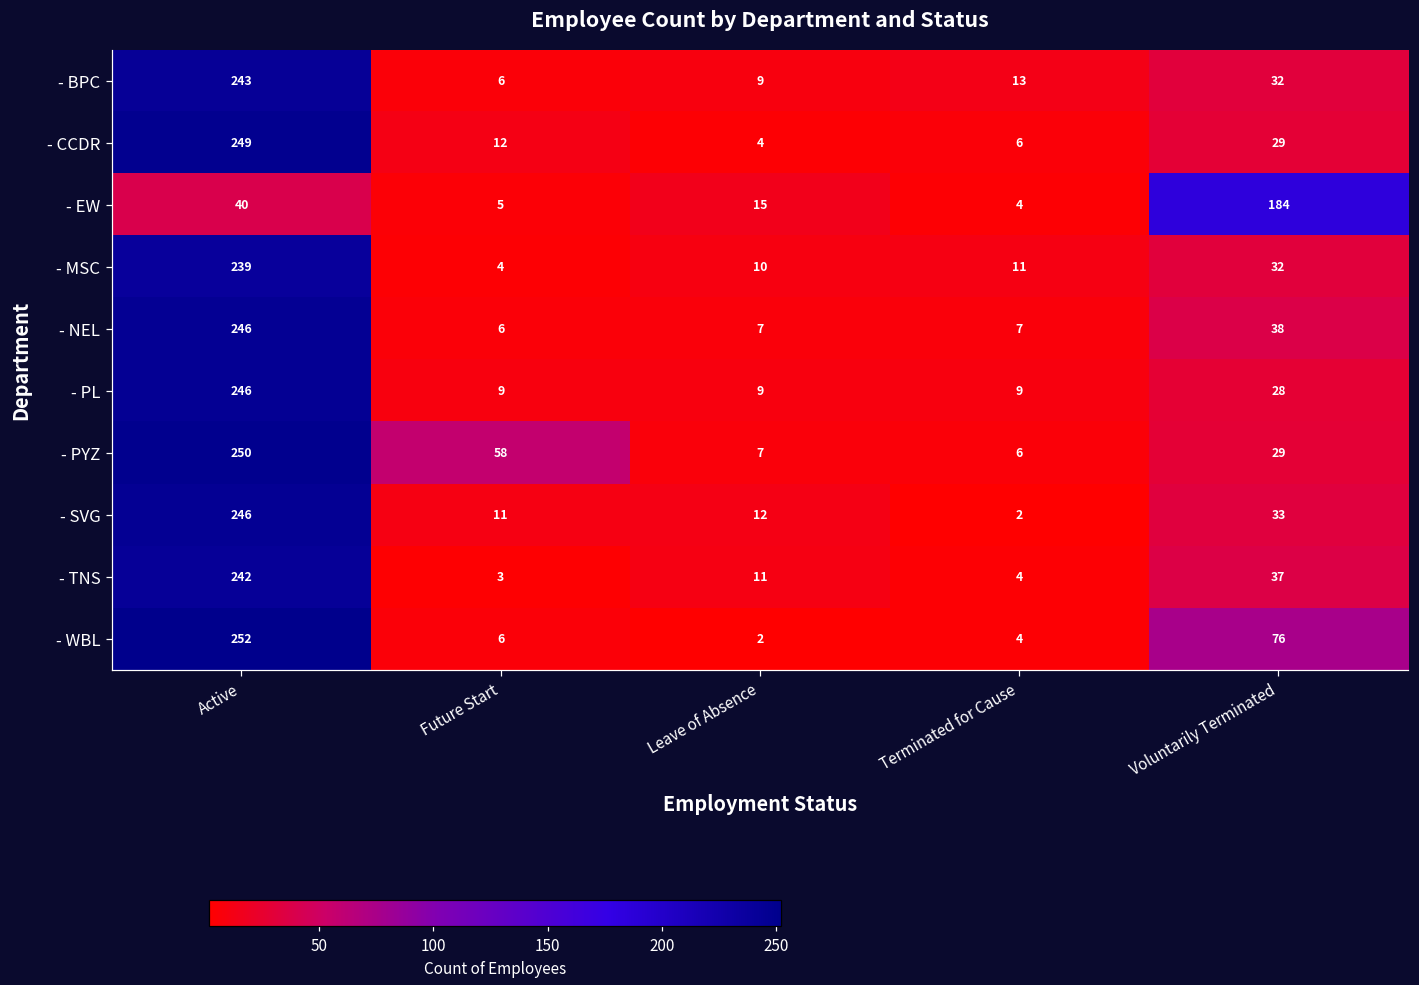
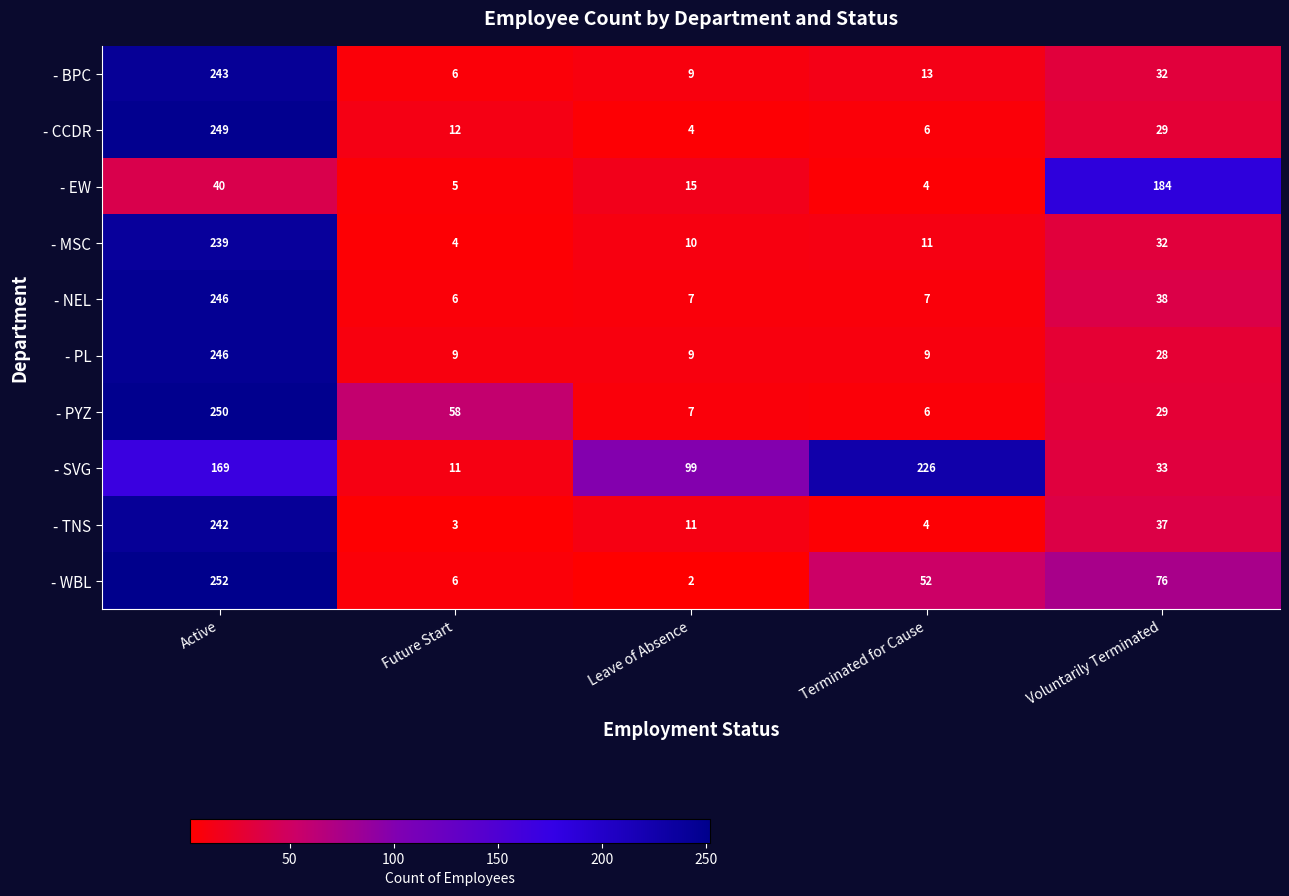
- SVG, Active: 246 -> 169
- SVG, Leave of Absence: 12 -> 99
- SVG, Terminated for Cause: 2 -> 226
- WBL, Terminated for Cause: 4 -> 52
